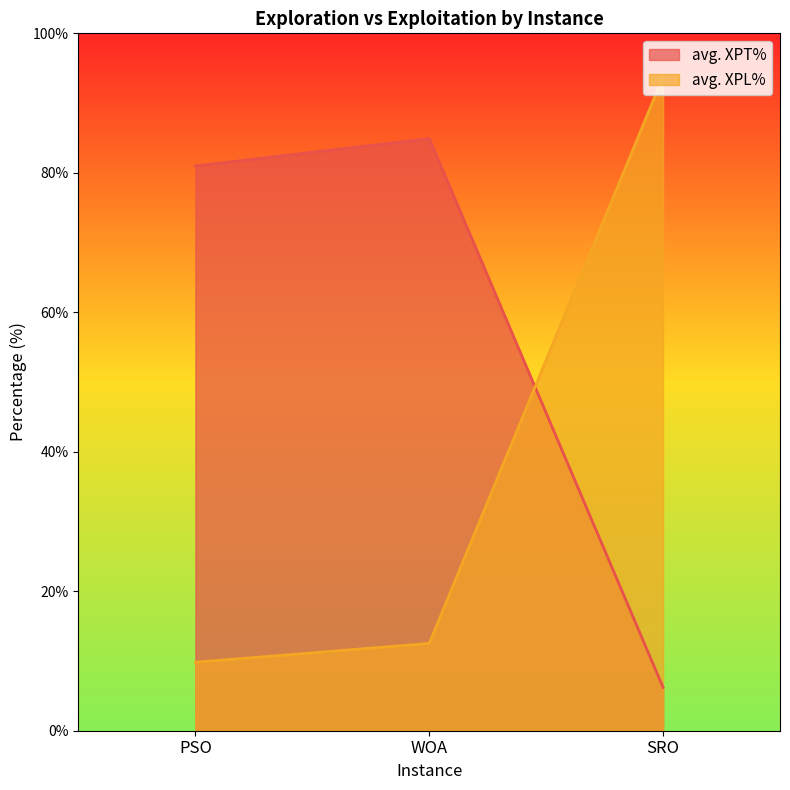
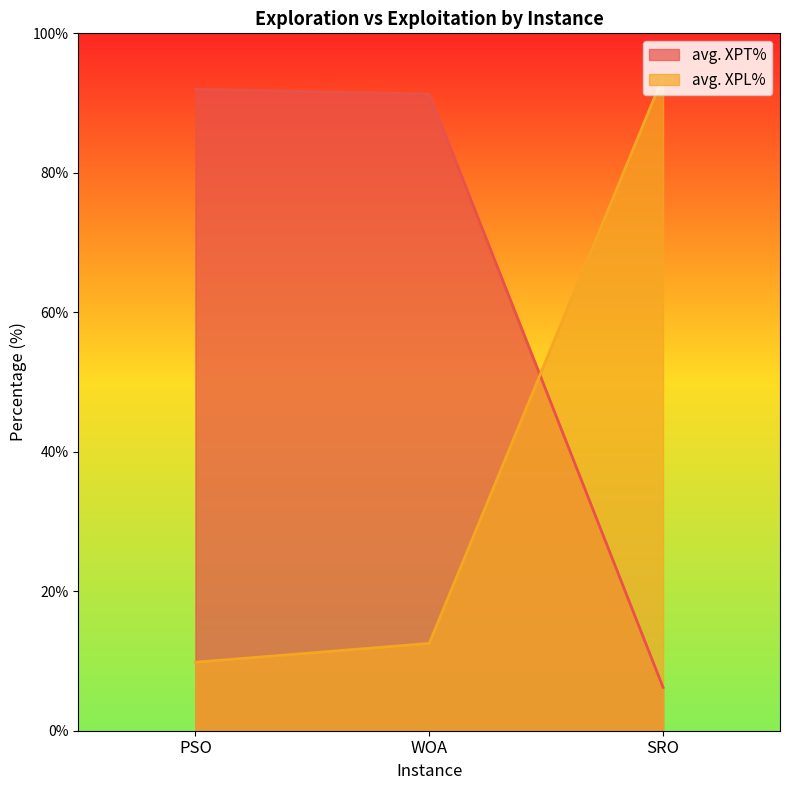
avg. XPT%, PSO: 81% -> 92%
avg. XPT%, WOA: 85% -> 91%
